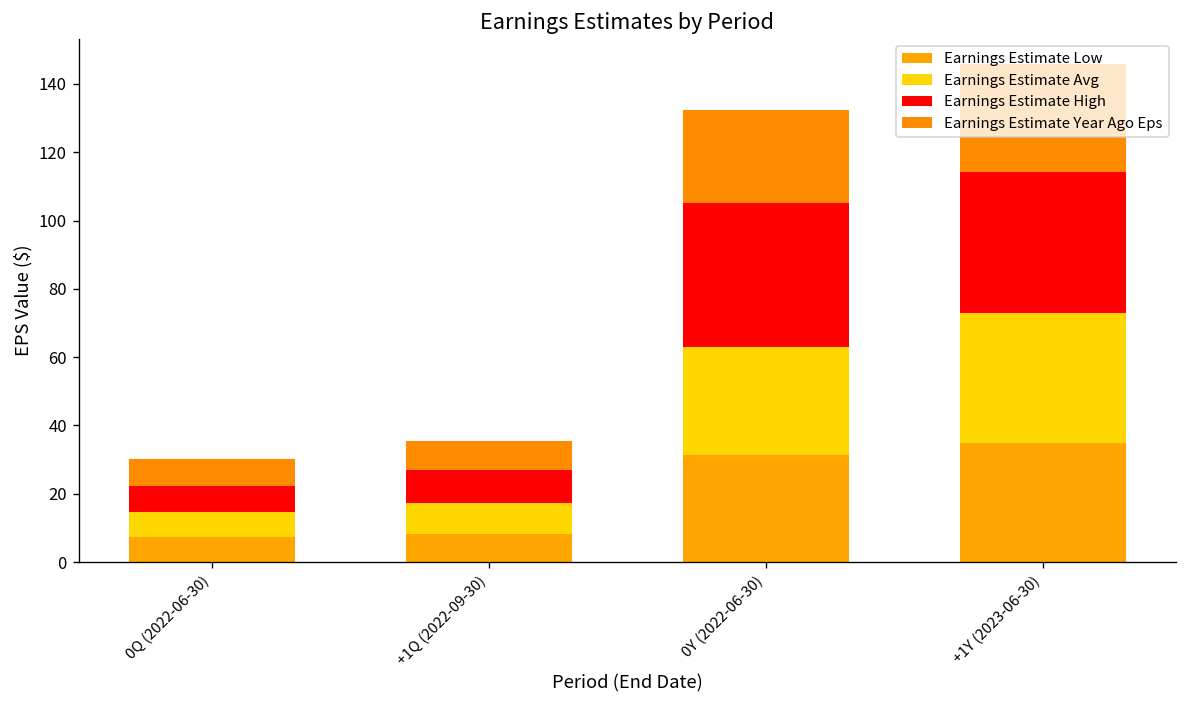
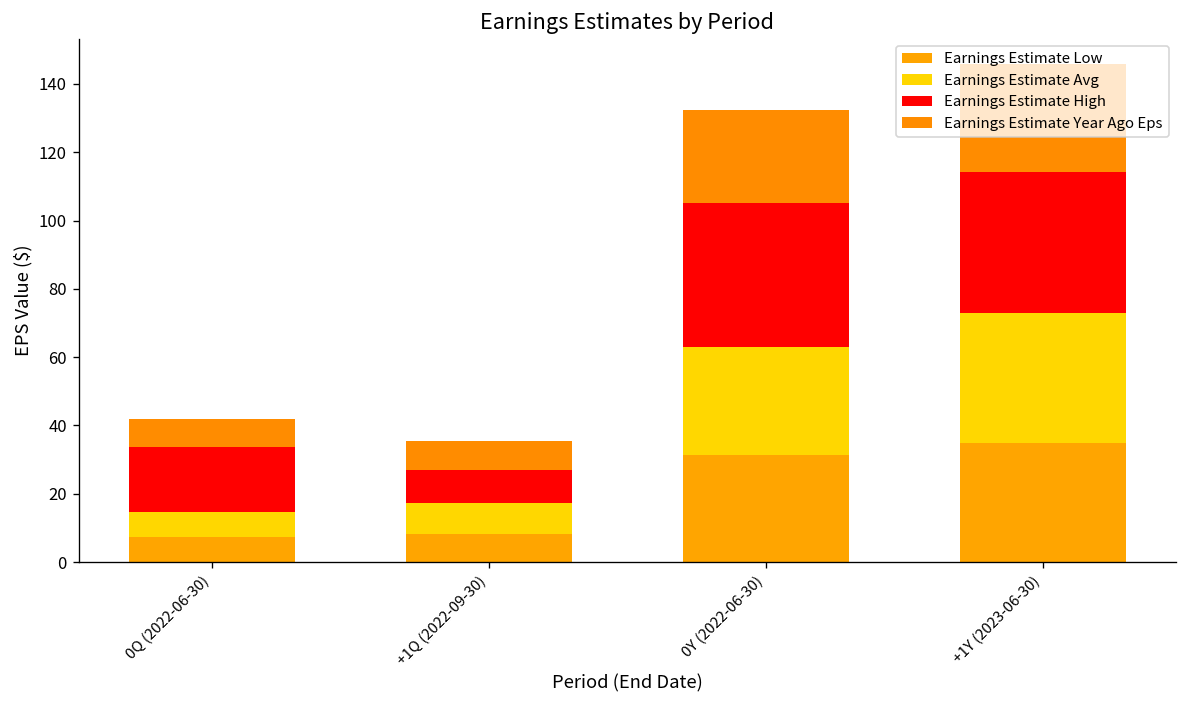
Earnings Estimate High, 0Q (2022-06-30): 8 -> 19
